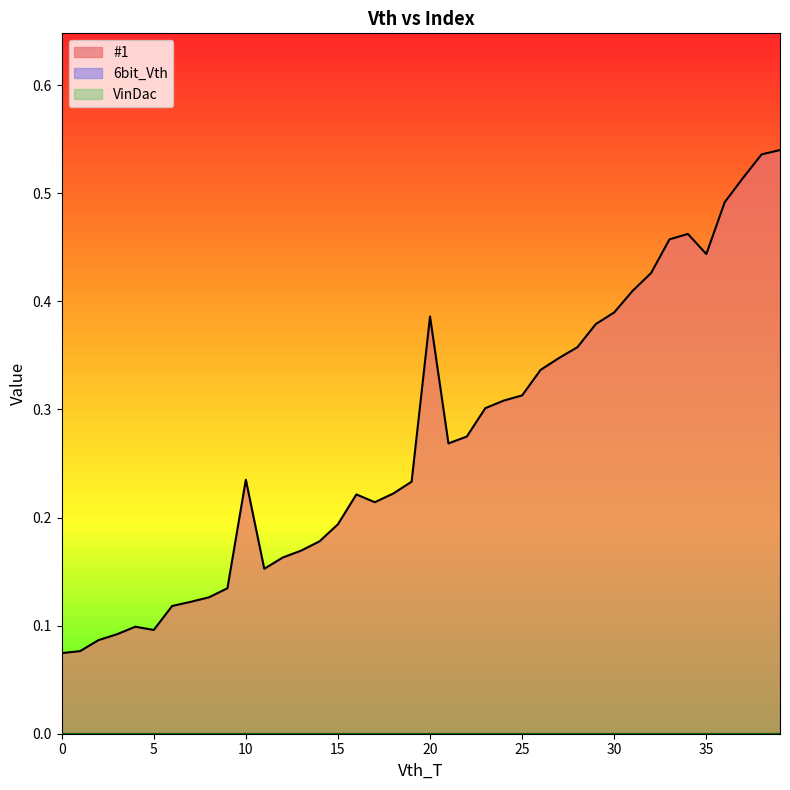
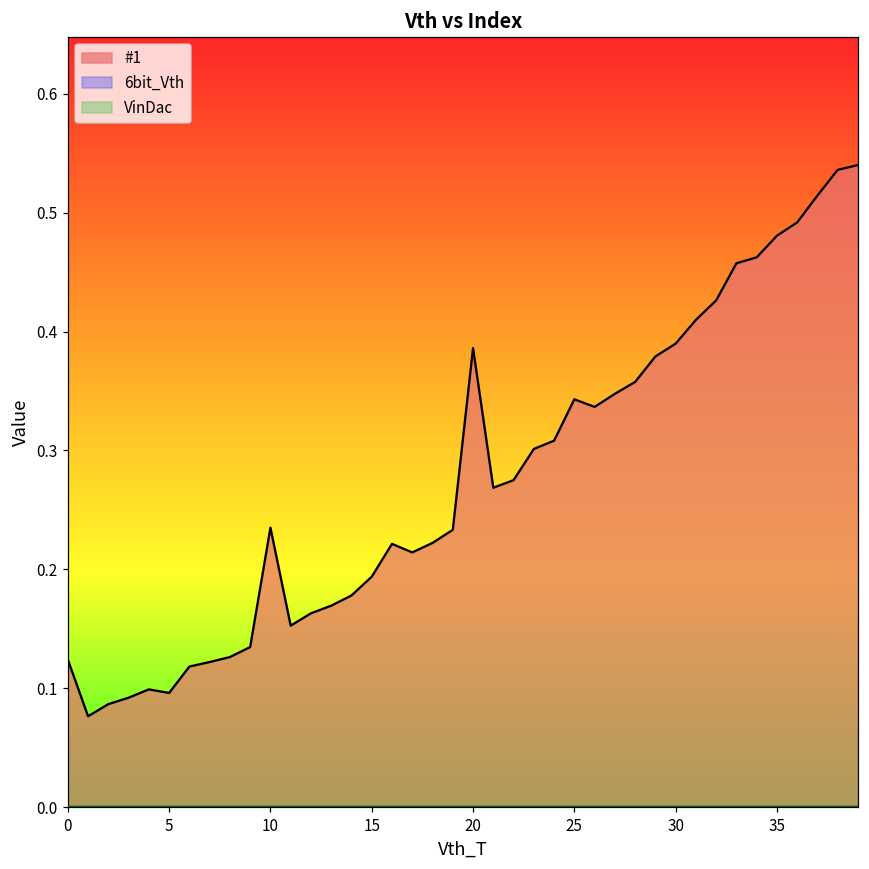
#1, 0: 0.075 -> 0.124
#1, 25: 0.313 -> 0.343
#1, 35: 0.444 -> 0.481
